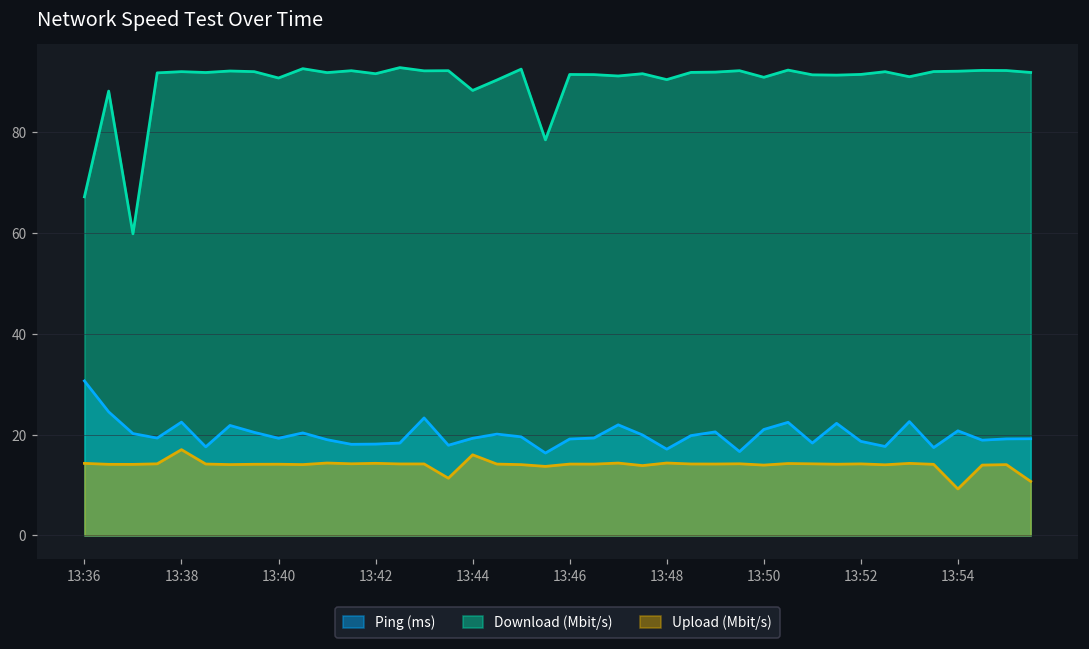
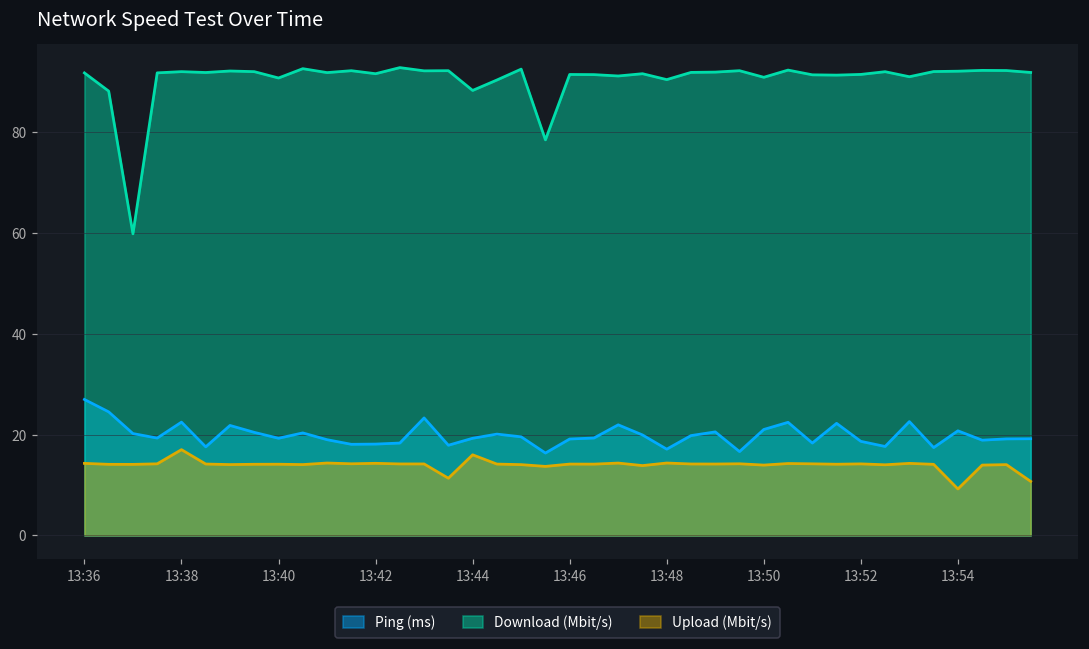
Ping (ms), 13:36: 31 -> 27
Download (Mbit/s), 13:36: 67 -> 92
